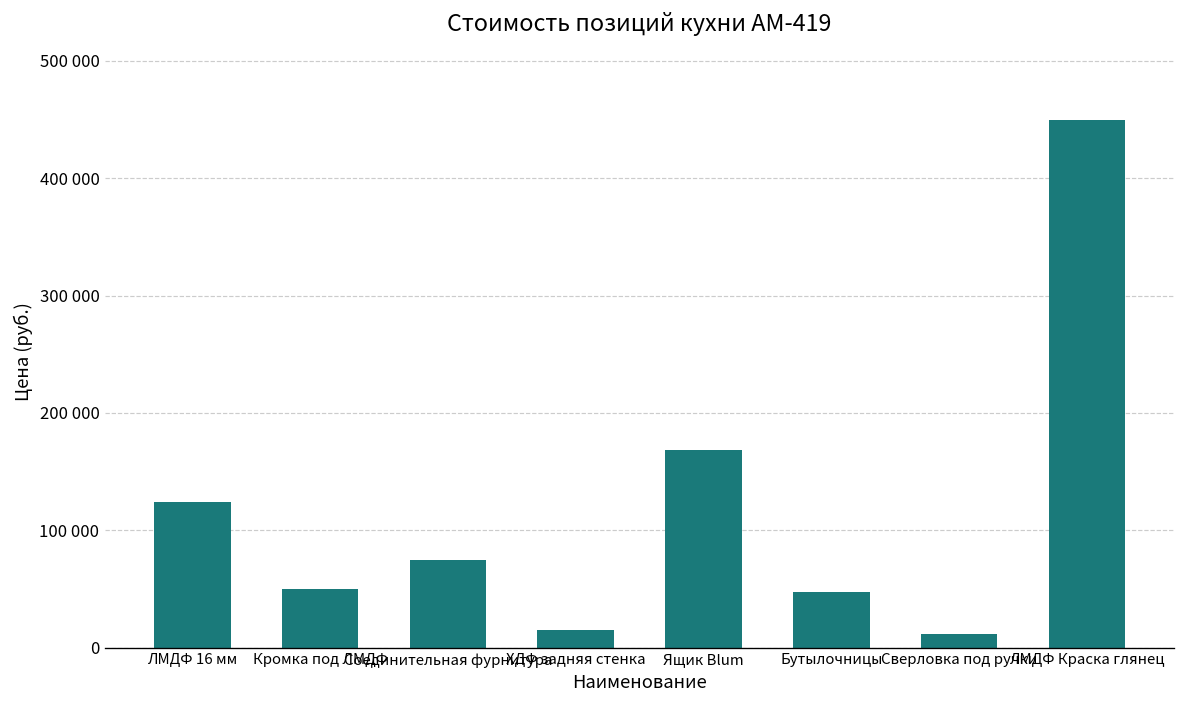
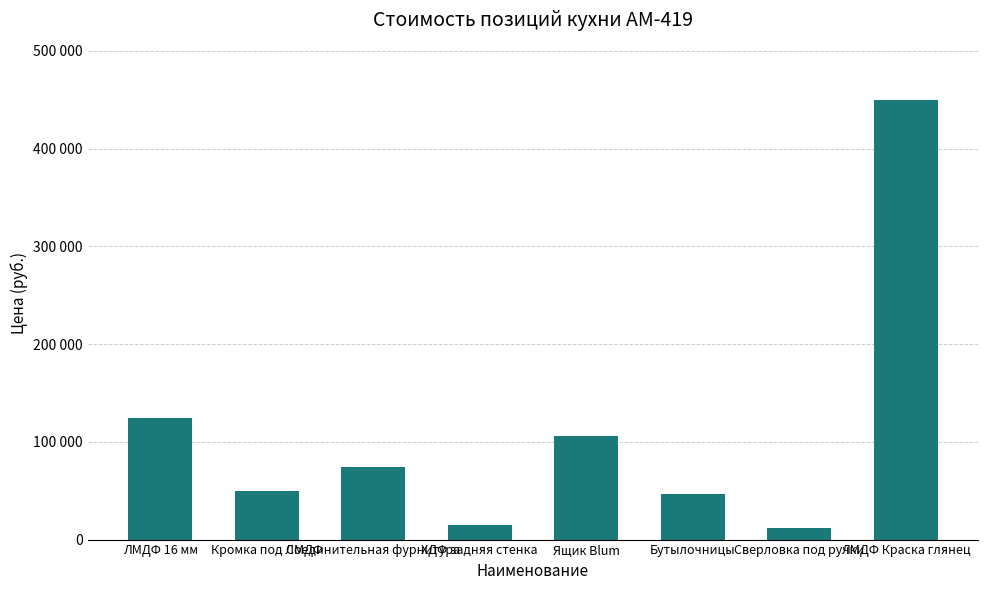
Ящик Blum: 170000 -> 110000
